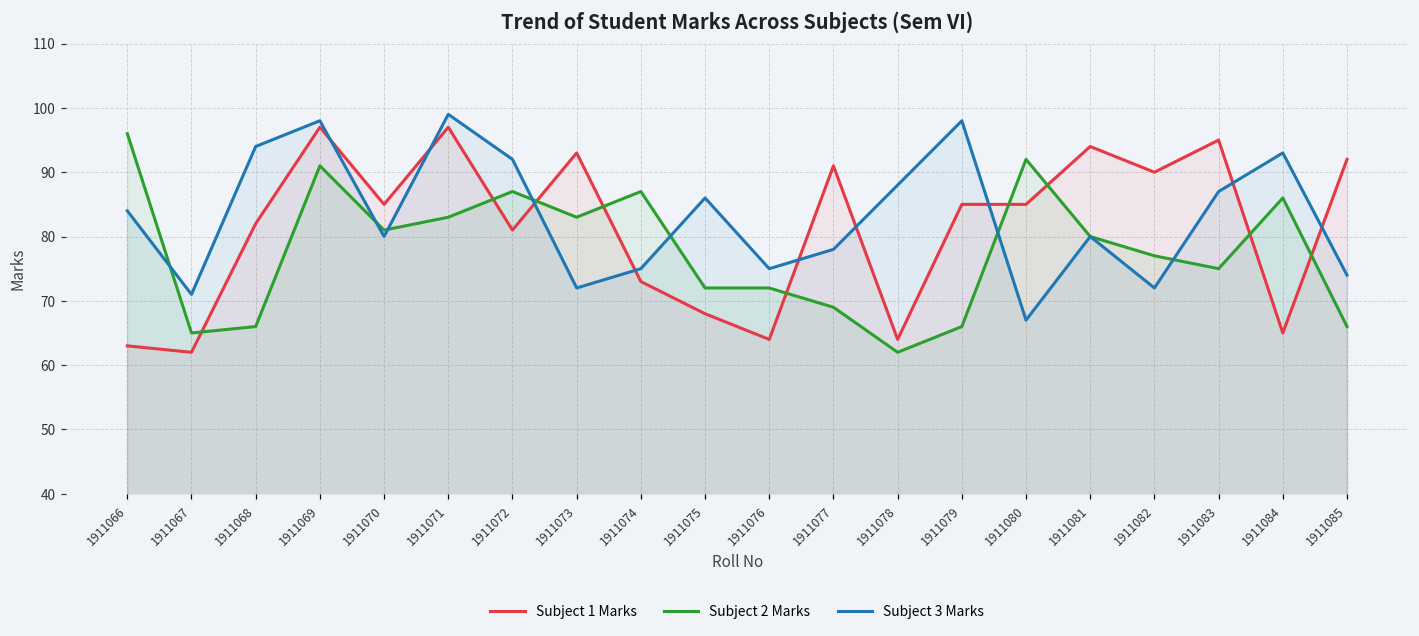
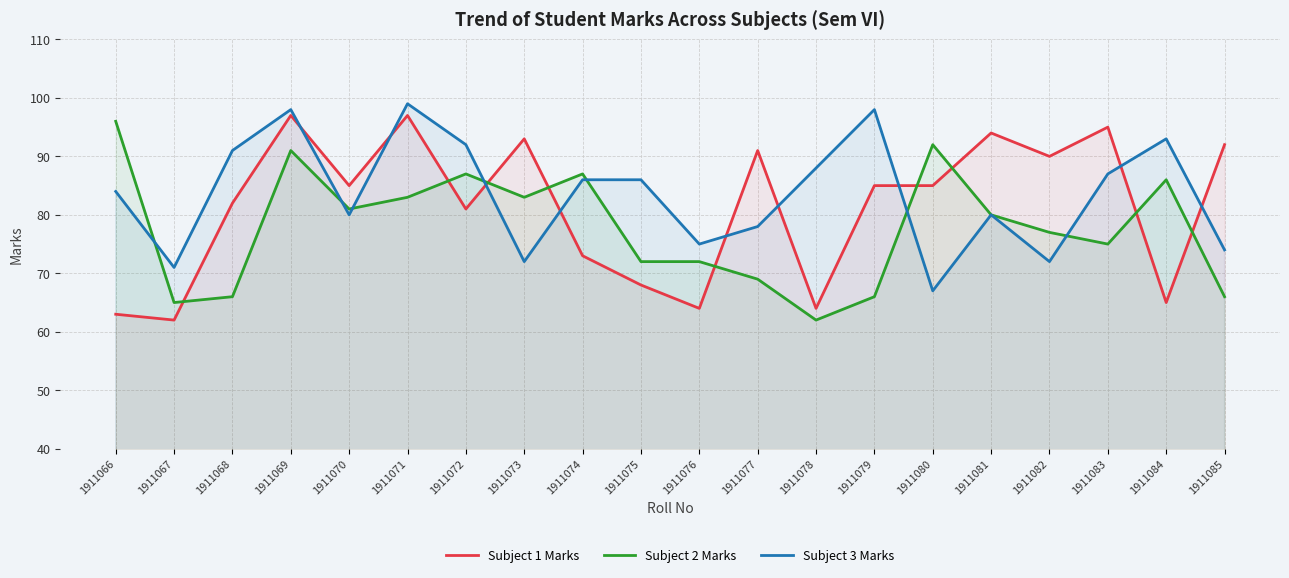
Subject 3 Marks, 1911068: 94 -> 91
Subject 3 Marks, 1911074: 75 -> 86
